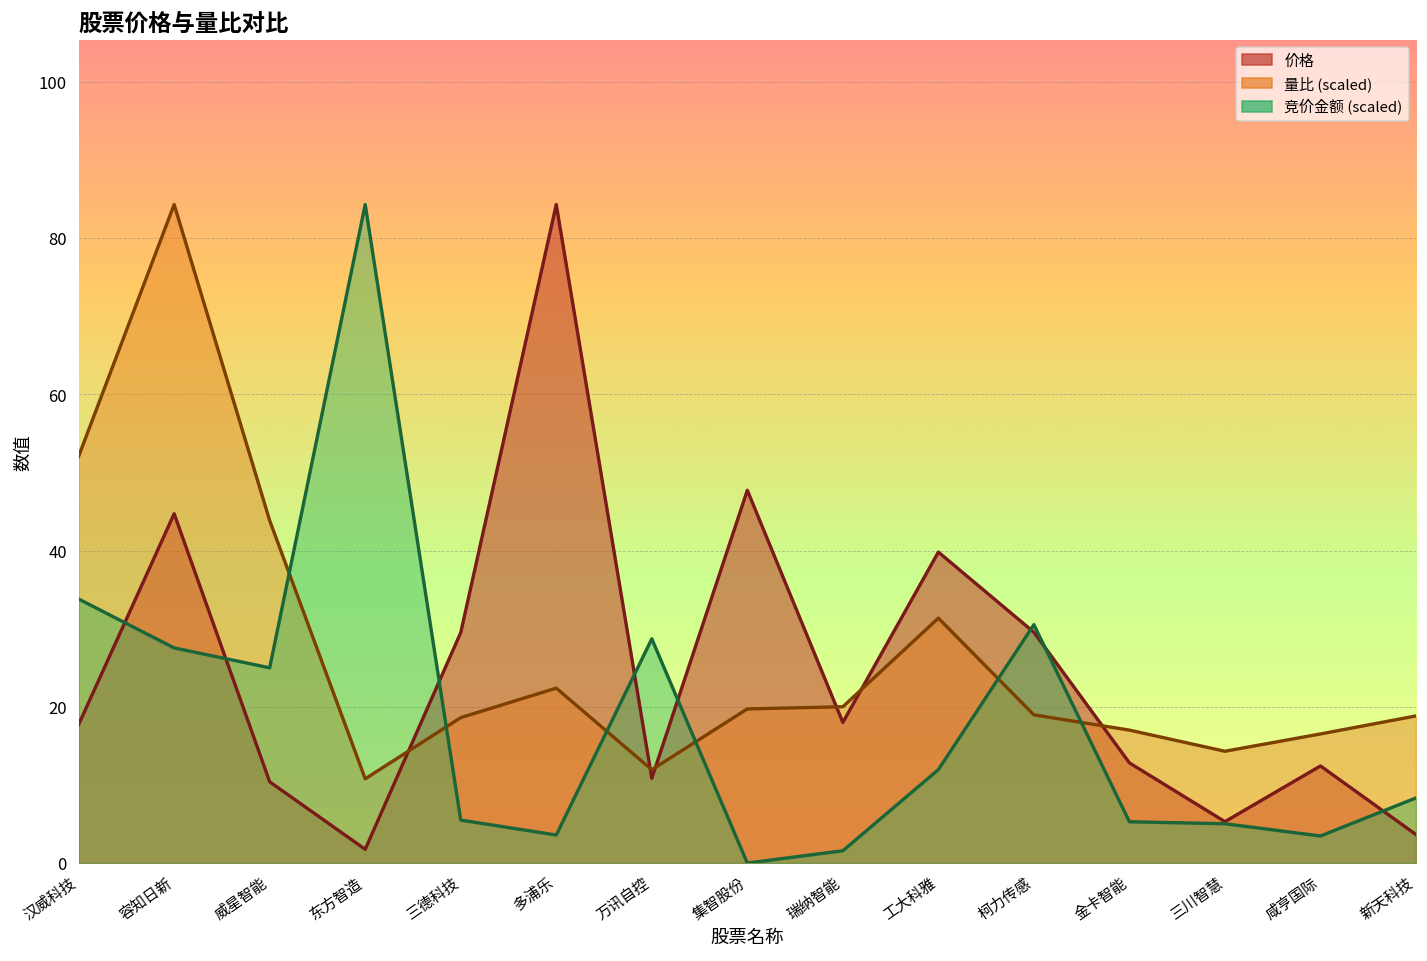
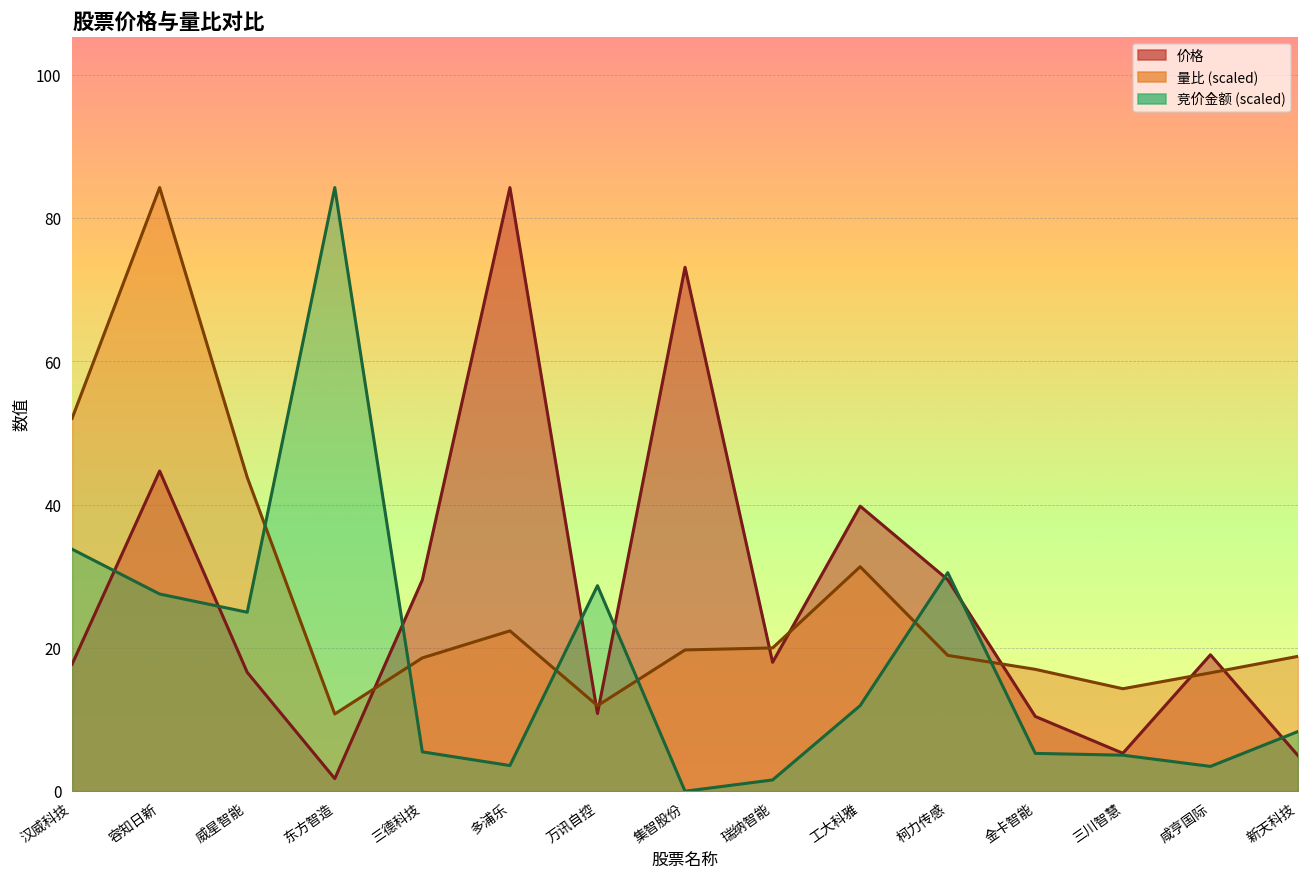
价格, 威星智能: 10 -> 17
价格, 集智股份: 48 -> 73
价格, 金卡智能: 13 -> 10
价格, 咸亨国际: 12 -> 19
价格, 新天科技: 4 -> 5
